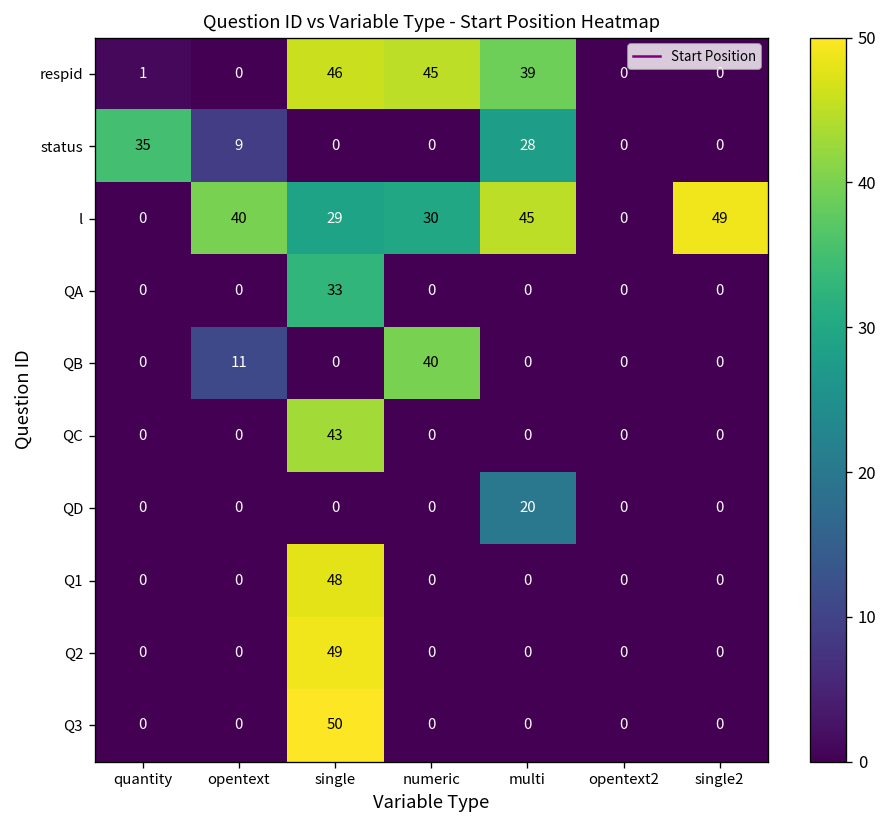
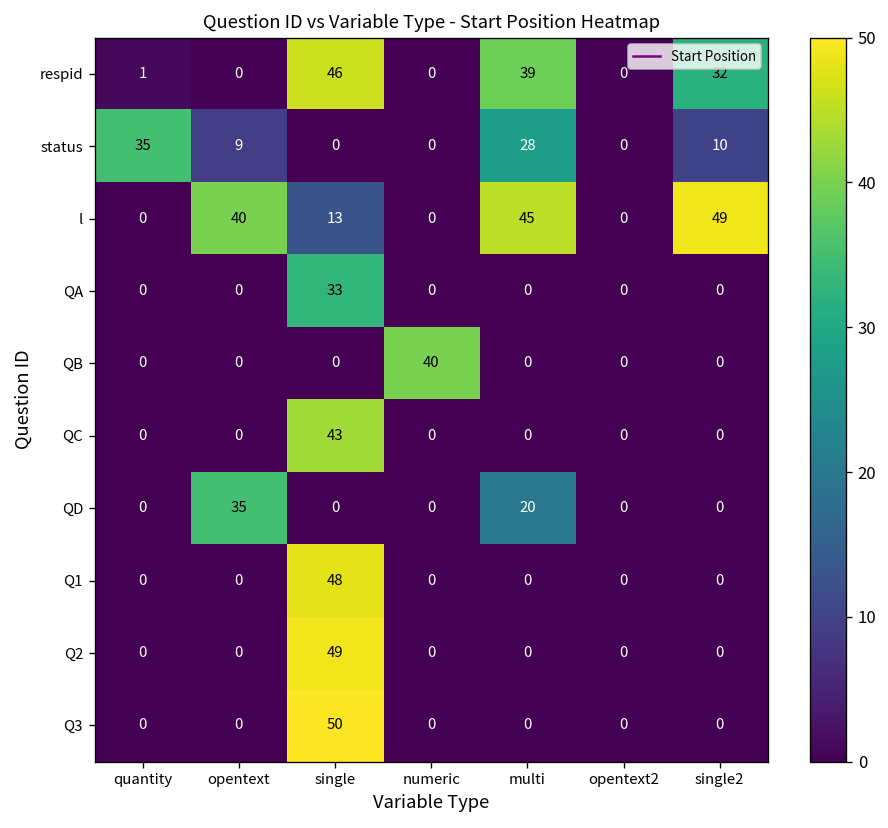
respid, numeric: 45 -> 0
respid, single2: 0 -> 32
status, single2: 0 -> 10
l, single: 29 -> 13
l, numeric: 30 -> 0
QB, opentext: 11 -> 0
QD, opentext: 0 -> 35
